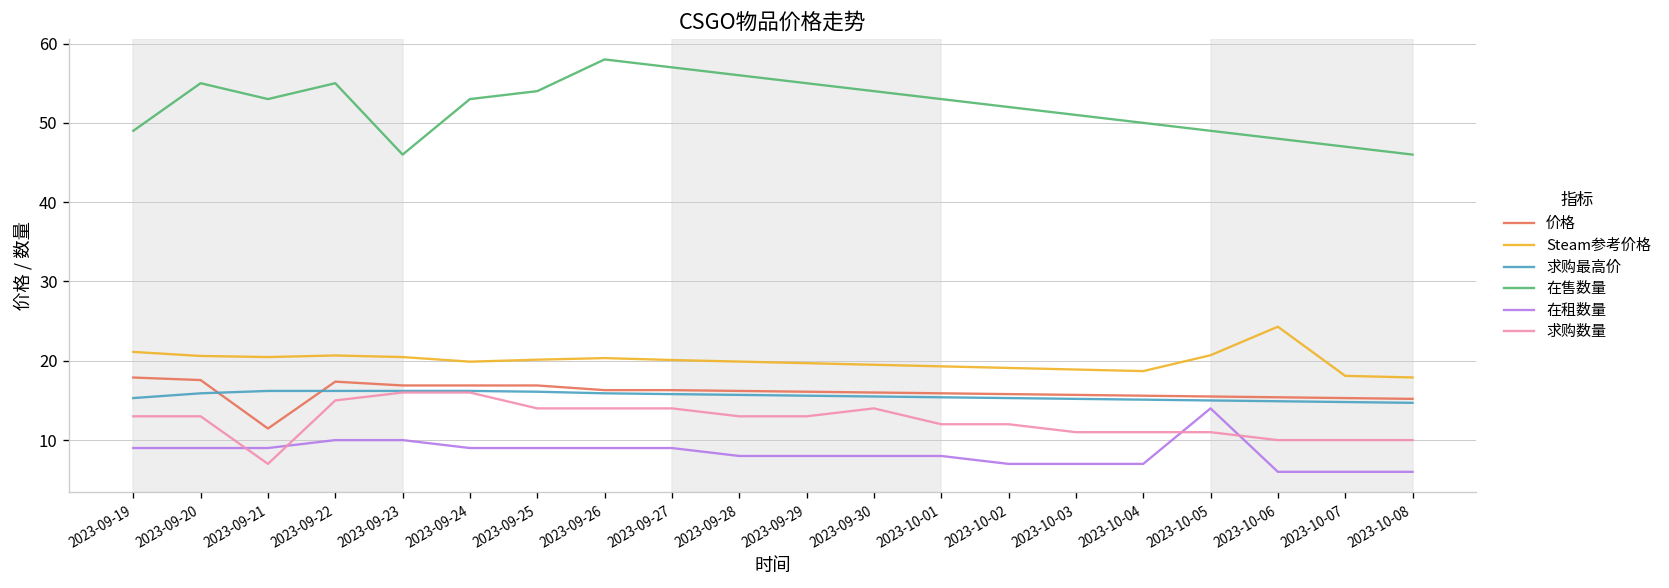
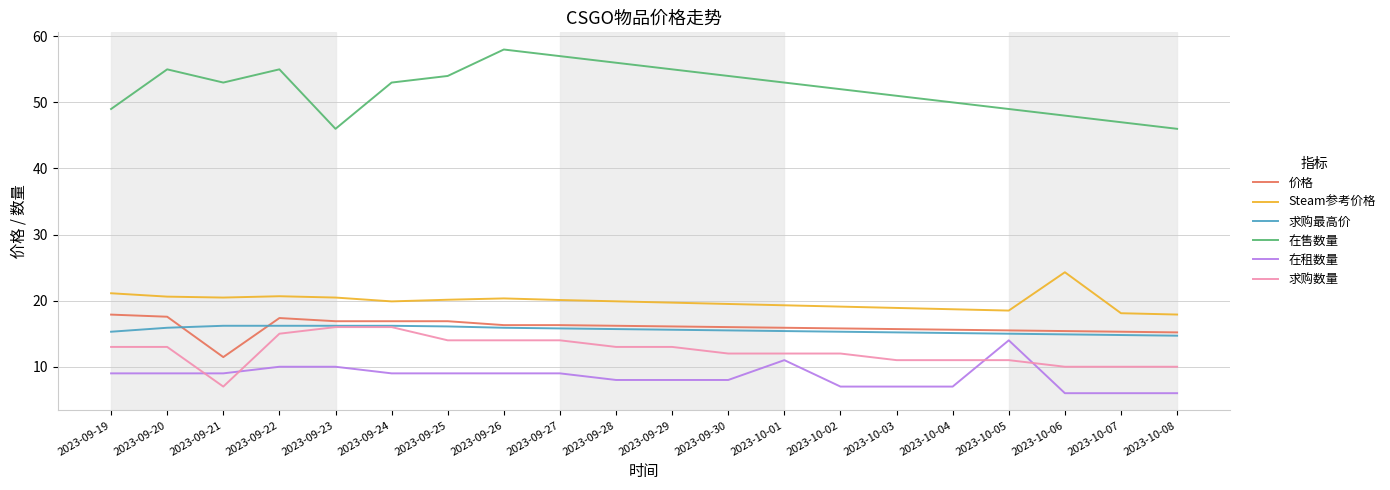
求购数量, 2023-09-30: 14 -> 12
在租数量, 2023-10-01: 8 -> 11
Steam参考价格, 2023-10-05: 21 -> 19
